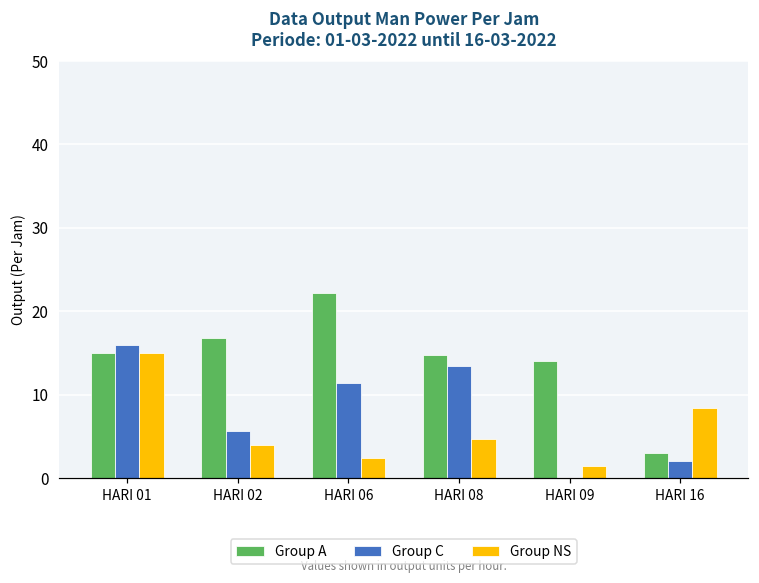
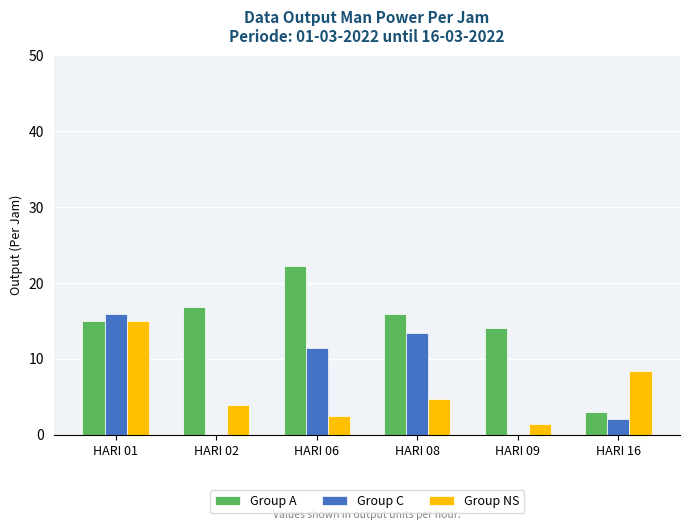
Group C, HARI 02: 6 -> 0
Group A, HARI 08: 15 -> 16
